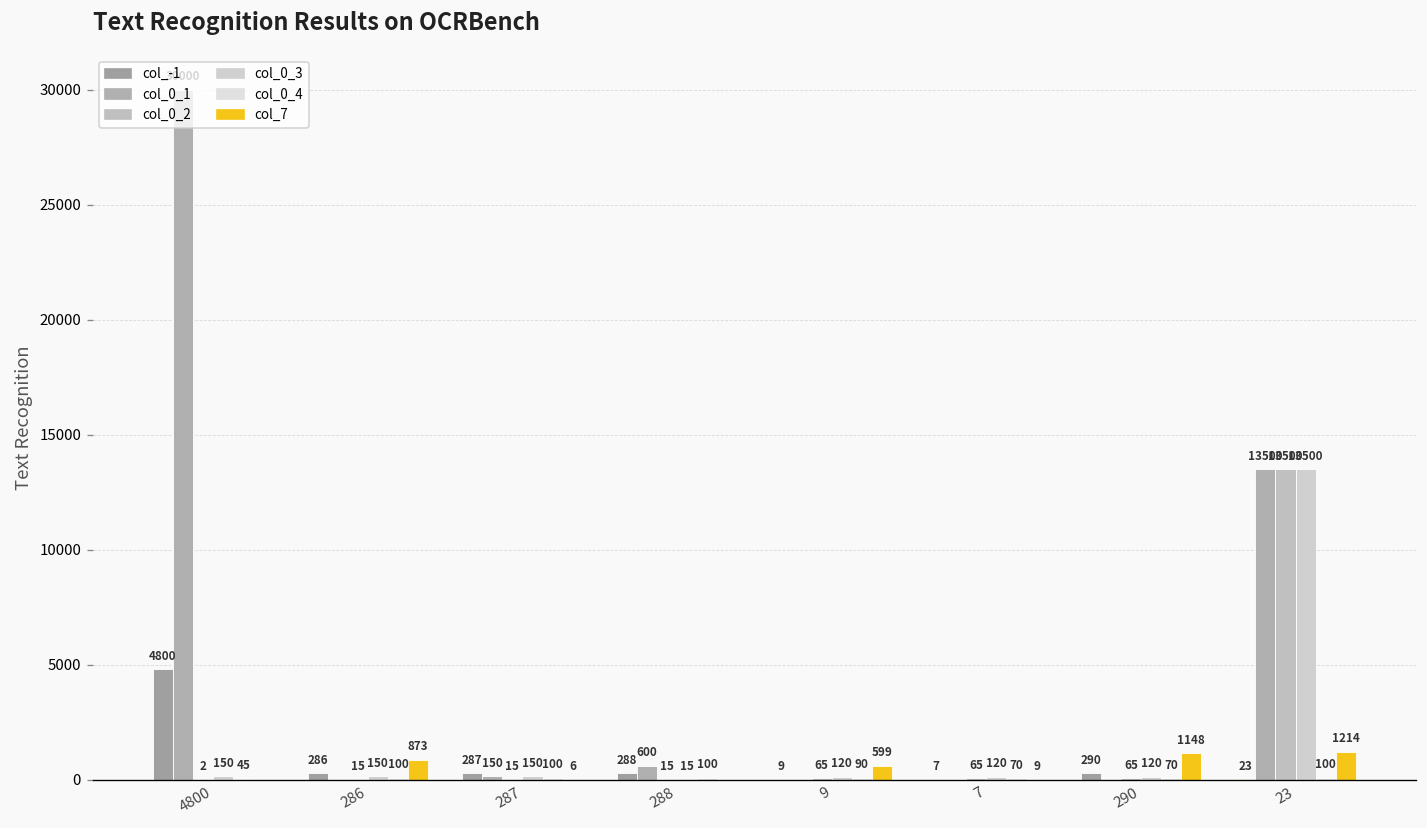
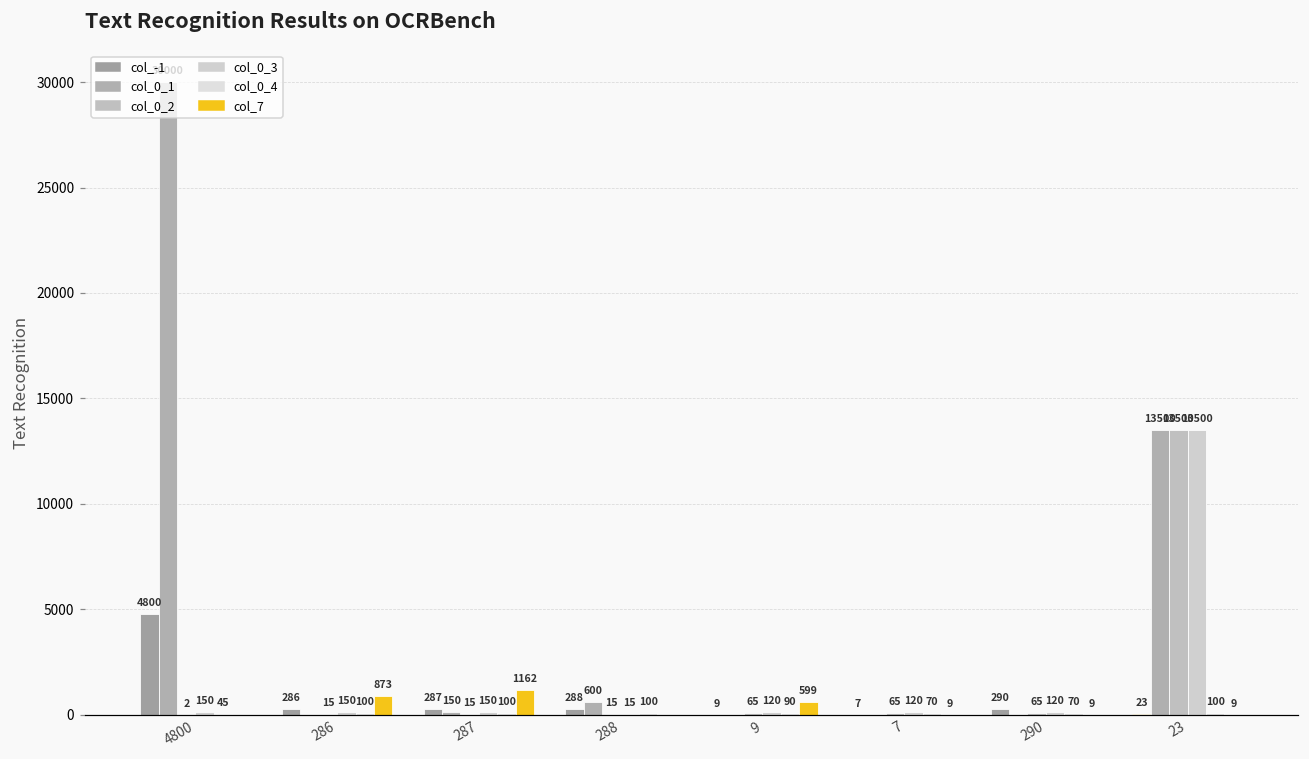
col_7, 287: 6 -> 1162
col_7, 290: 1148 -> 9
col_7, 23: 1214 -> 9
